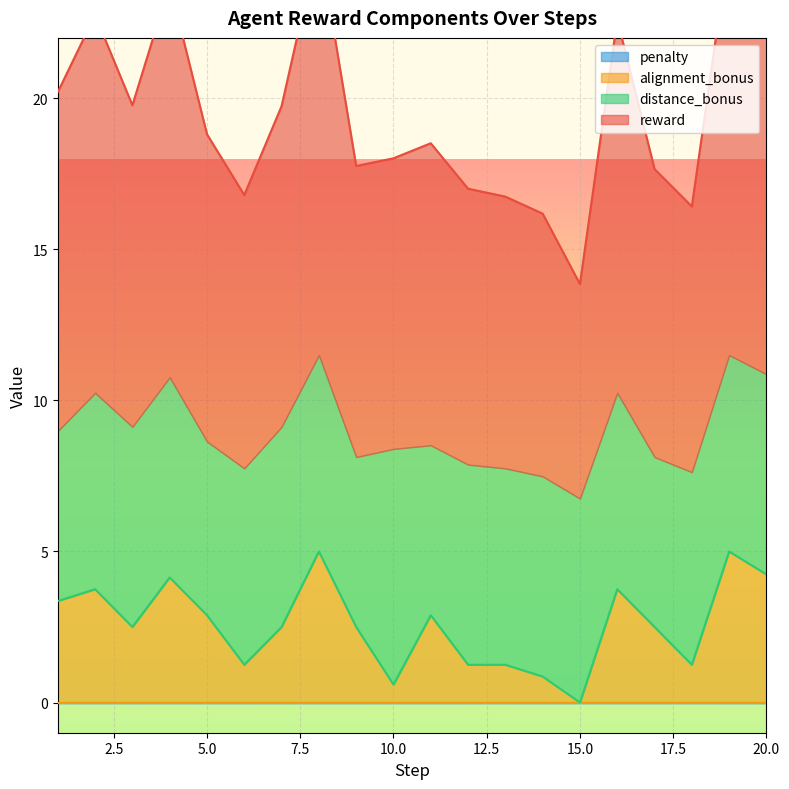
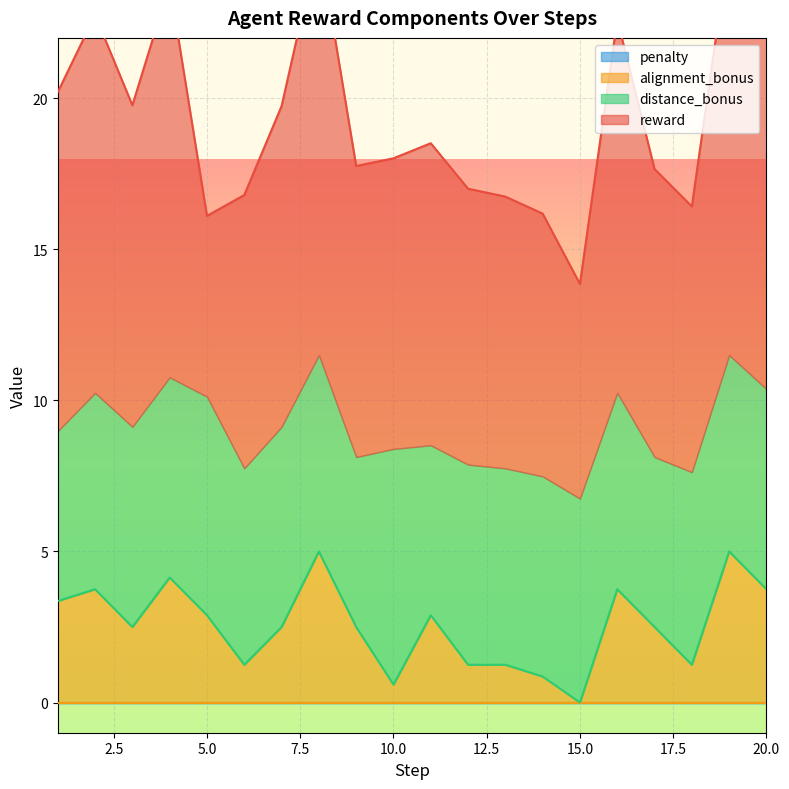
distance_bonus, 5.0: 5.8 -> 7.2
reward, 5.0: 10.2 -> 6.0
alignment_bonus, 20.0: 4.2 -> 3.8
